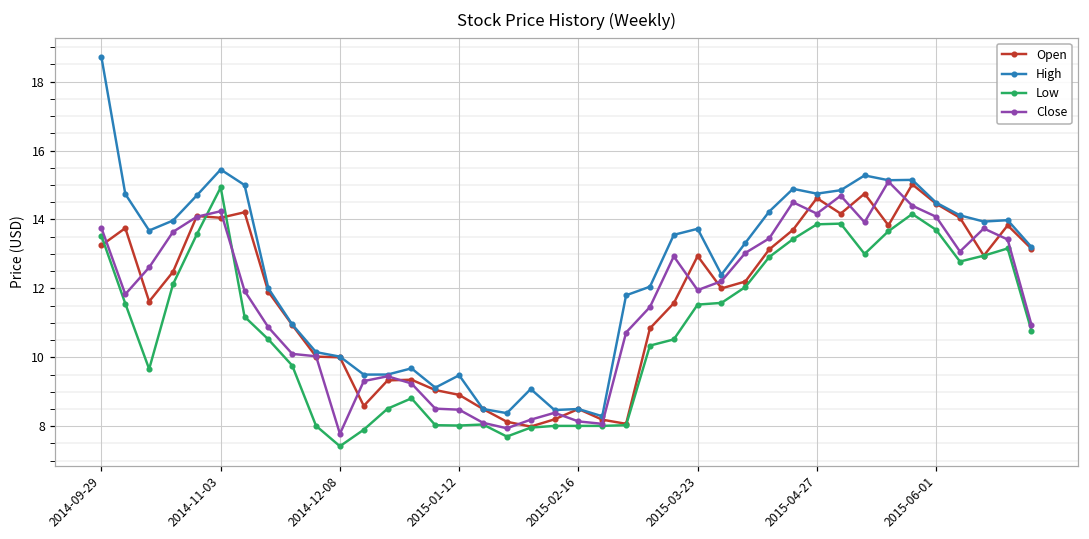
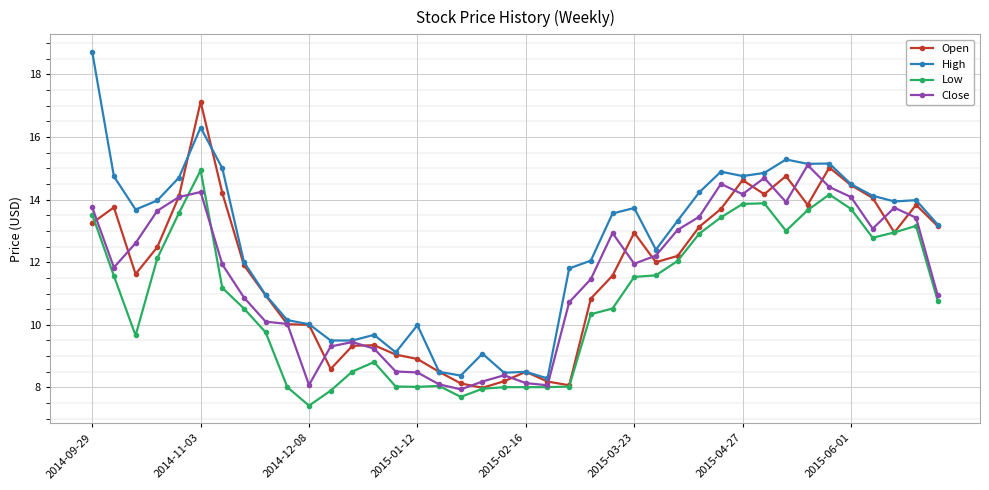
Open, 2014-11-03: 14.1 -> 17.1
High, 2014-11-03: 15.5 -> 16.3
Close, 2014-12-08: 7.8 -> 8.1
High, 2015-01-12: 9.5 -> 10.0
